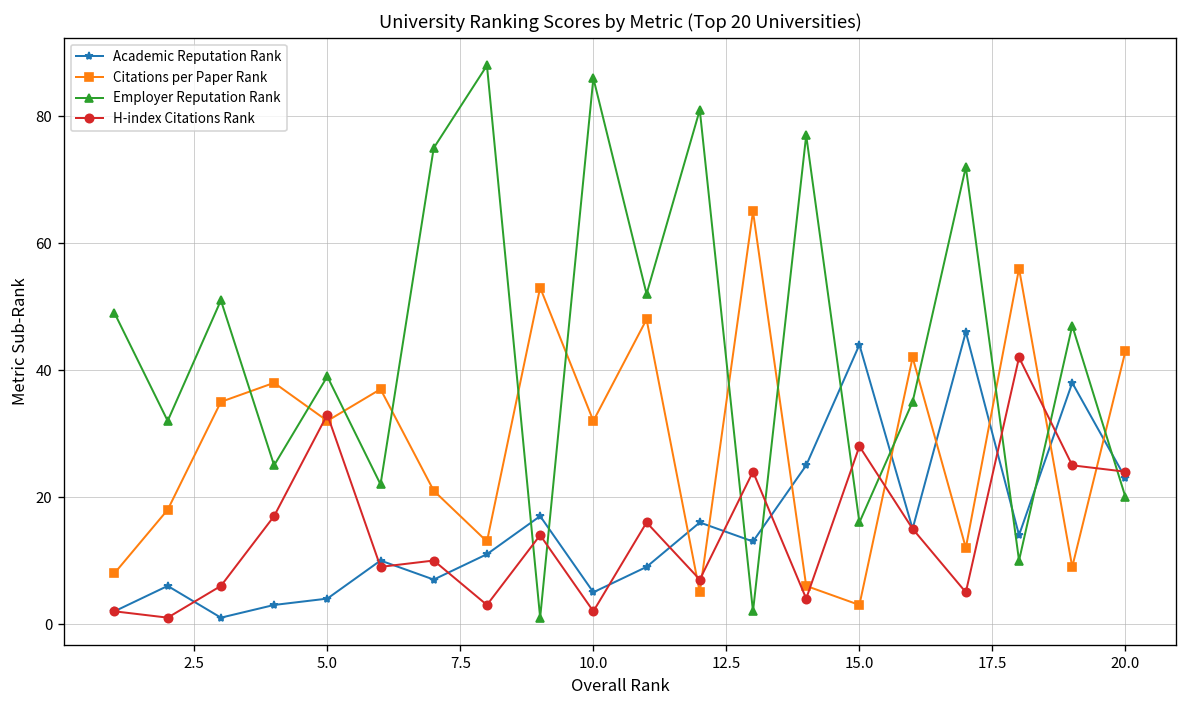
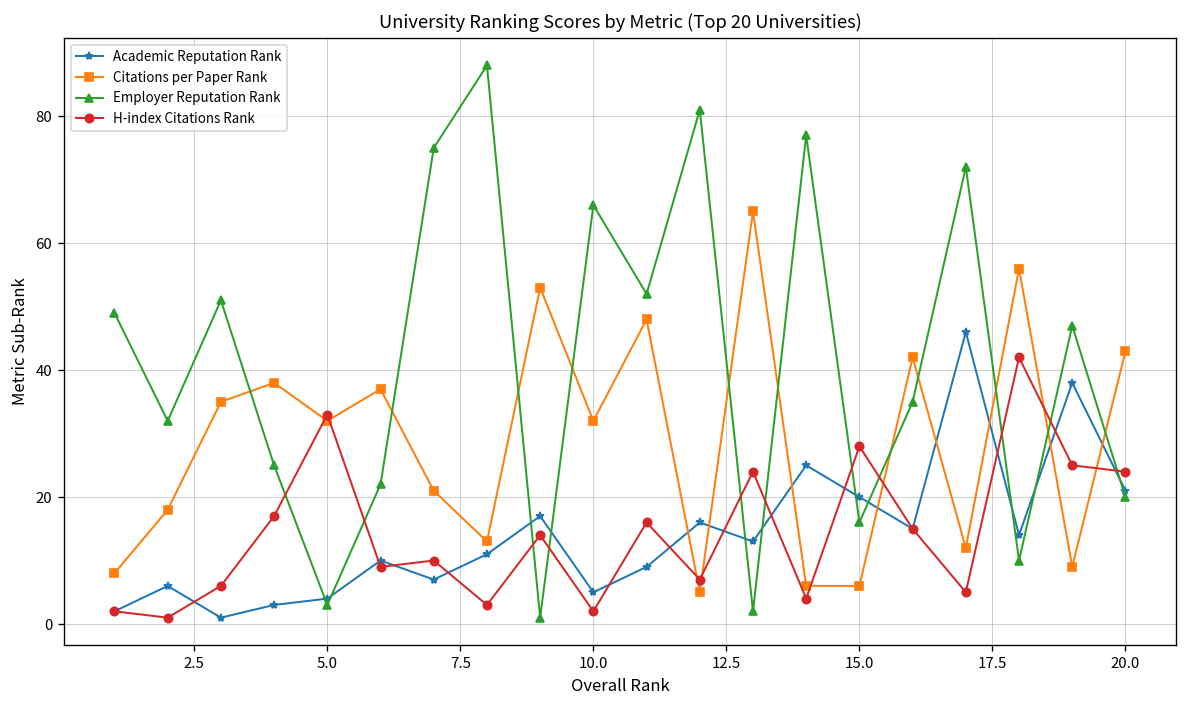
Employer Reputation Rank, 5.0: 39 -> 3
Employer Reputation Rank, 10.0: 86 -> 66
Academic Reputation Rank, 15.0: 44 -> 20
Citations per Paper Rank, 15.0: 3 -> 6
Academic Reputation Rank, 20.0: 23 -> 21
